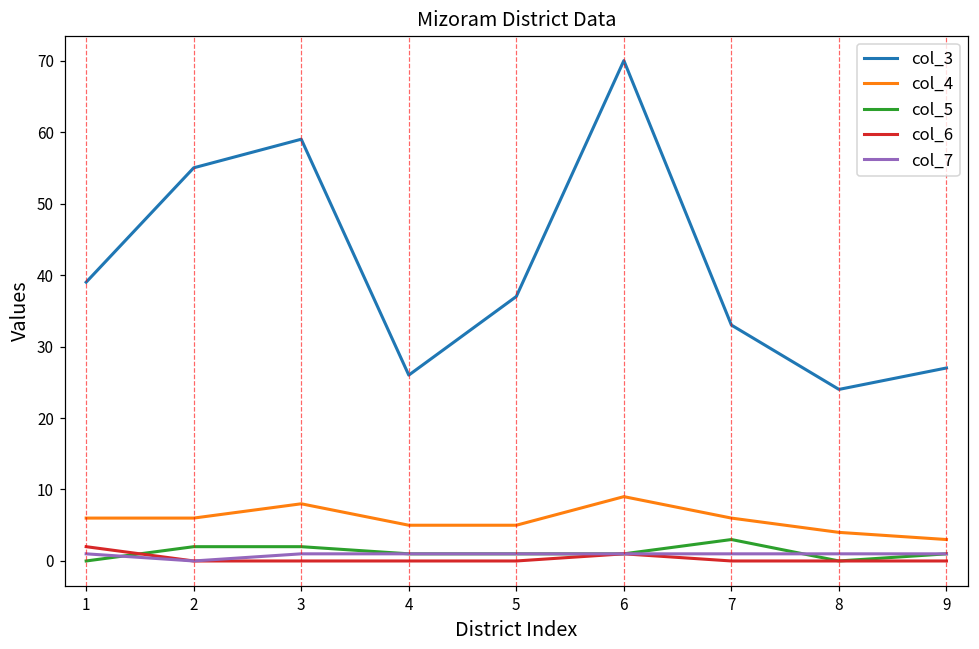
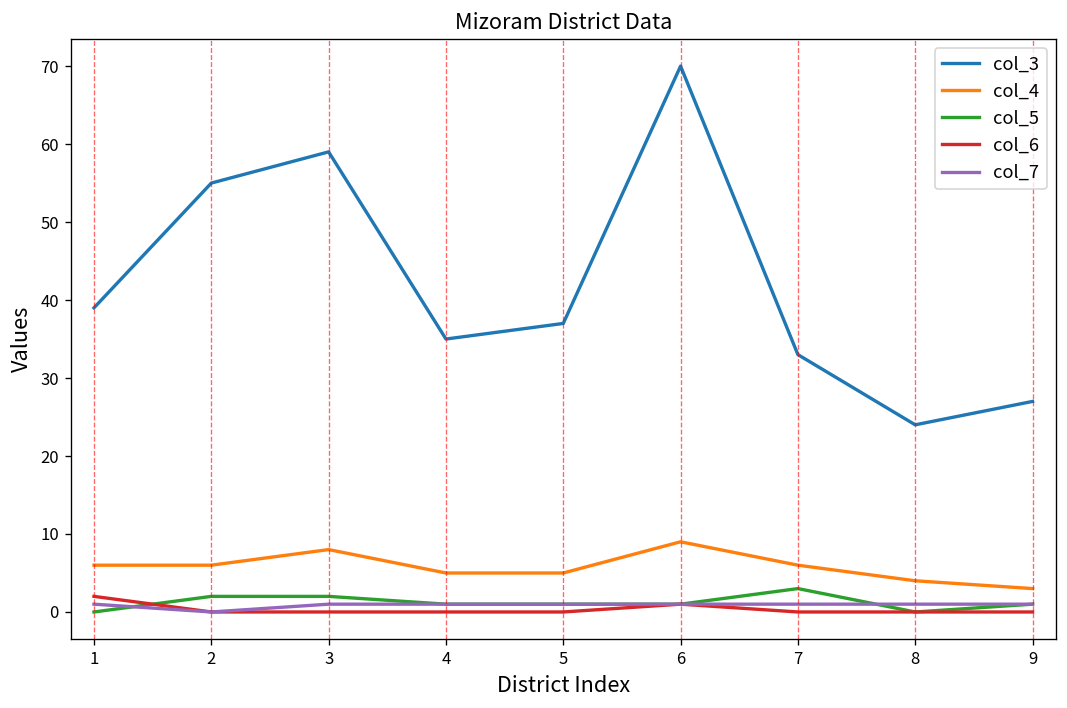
col_3, 4: 26 -> 35
